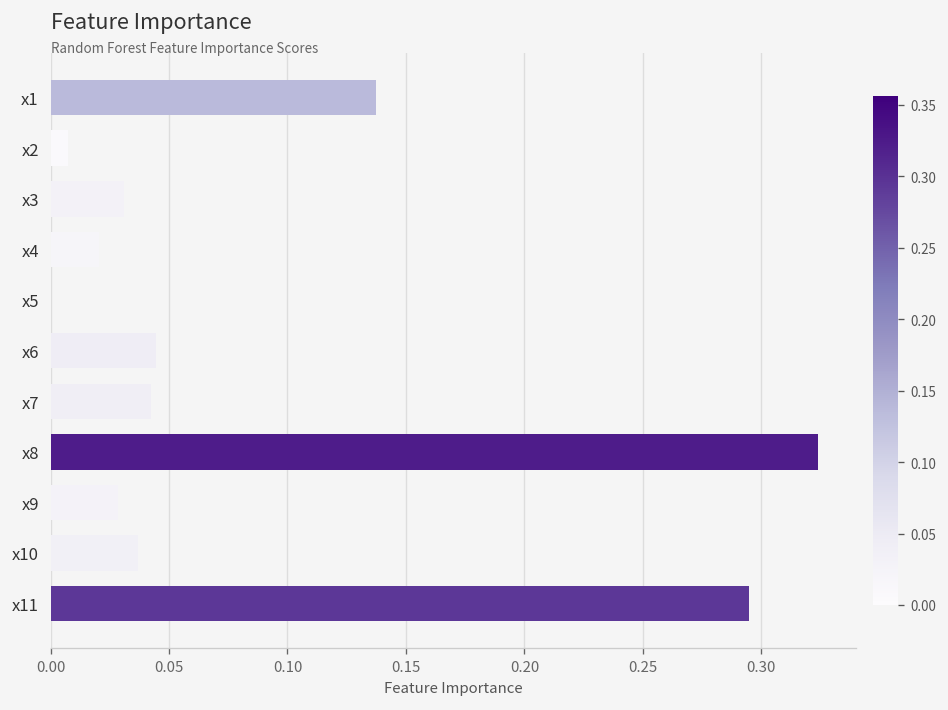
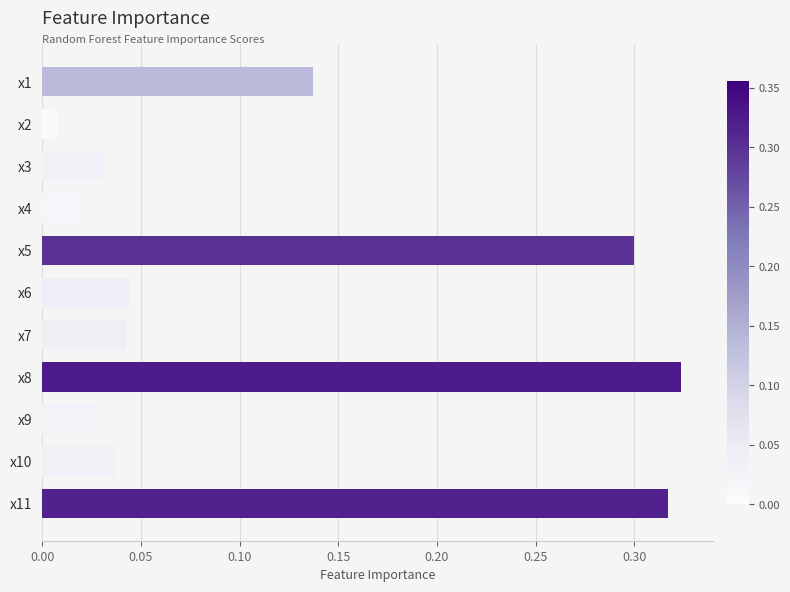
x5: 0.0 -> 0.3
x11: 0.295 -> 0.317
